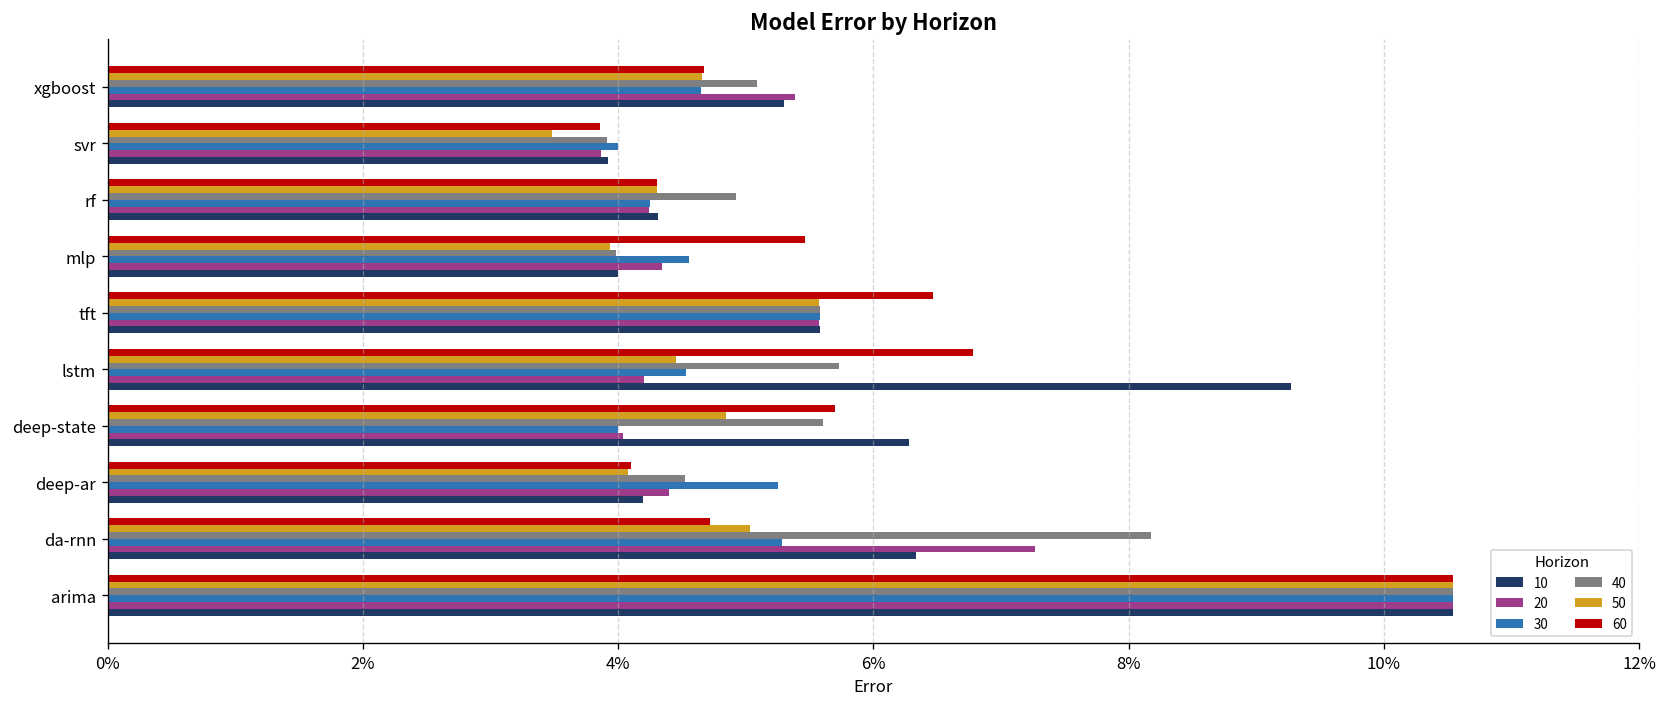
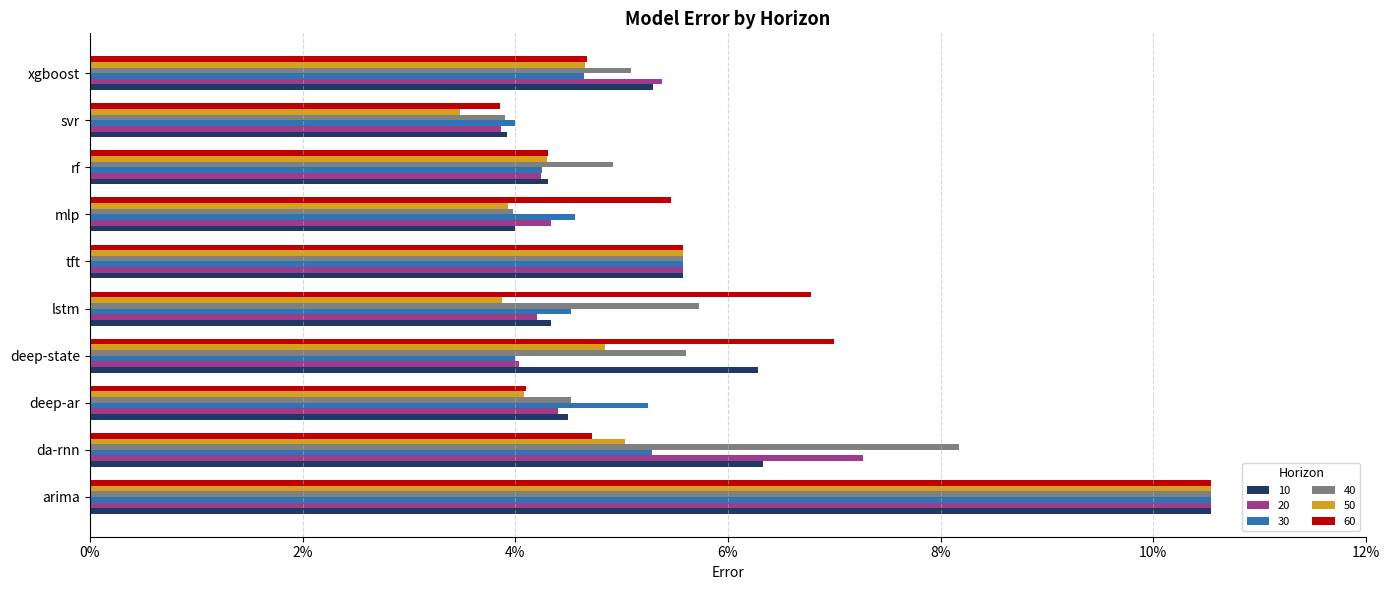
60, tft: 6.47% -> 5.58%
50, lstm: 4.45% -> 3.88%
10, lstm: 9.27% -> 4.34%
60, deep-state: 5.70% -> 7.00%
10, deep-ar: 4.19% -> 4.50%
